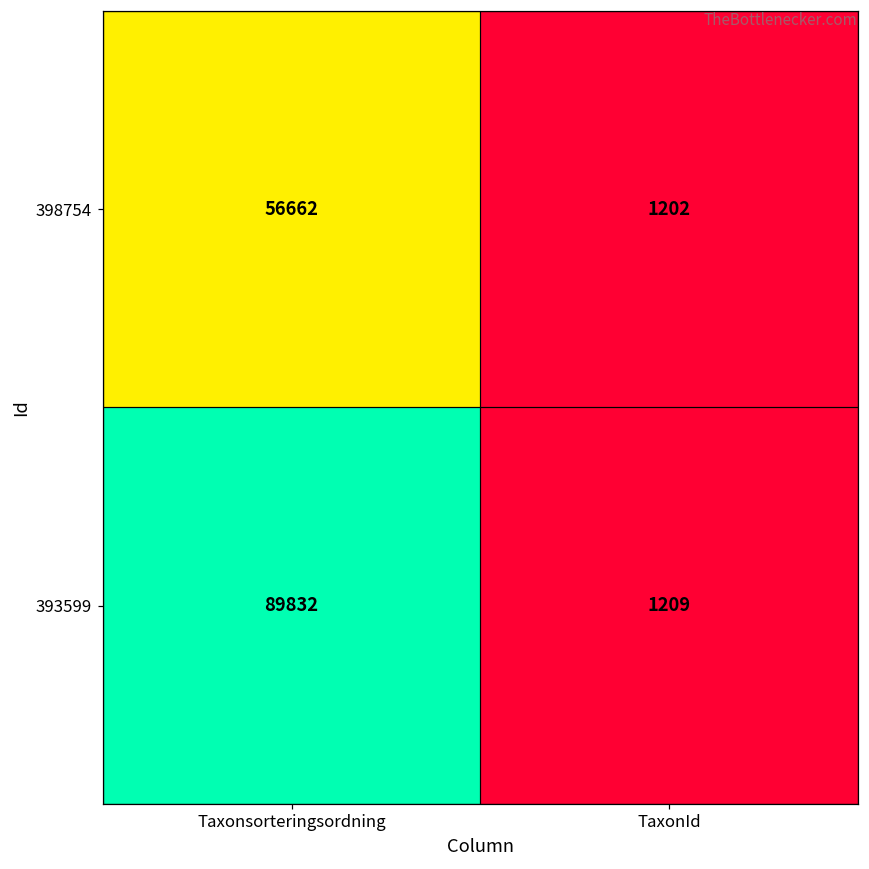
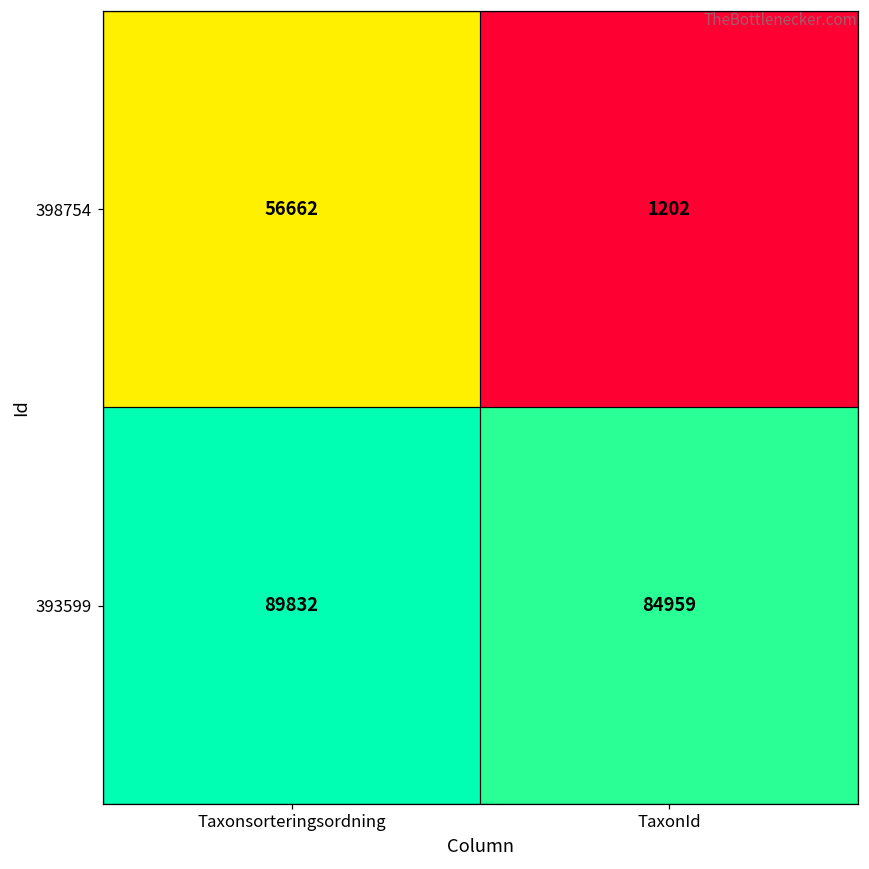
393599, TaxonId: 1209 -> 84959
